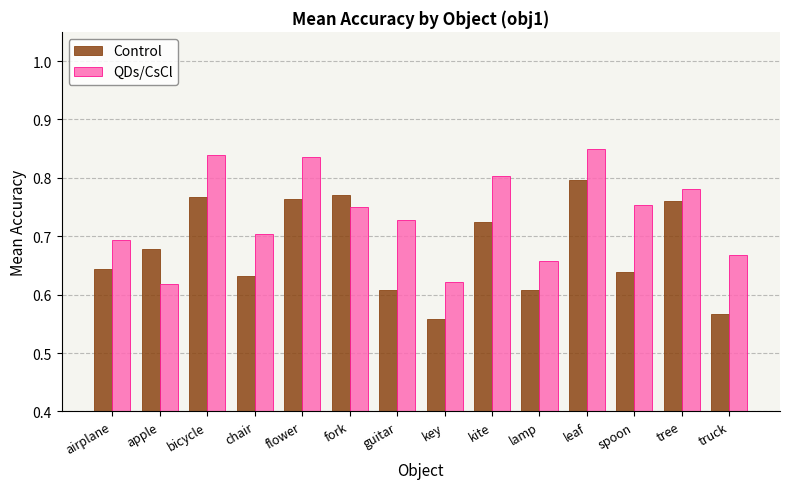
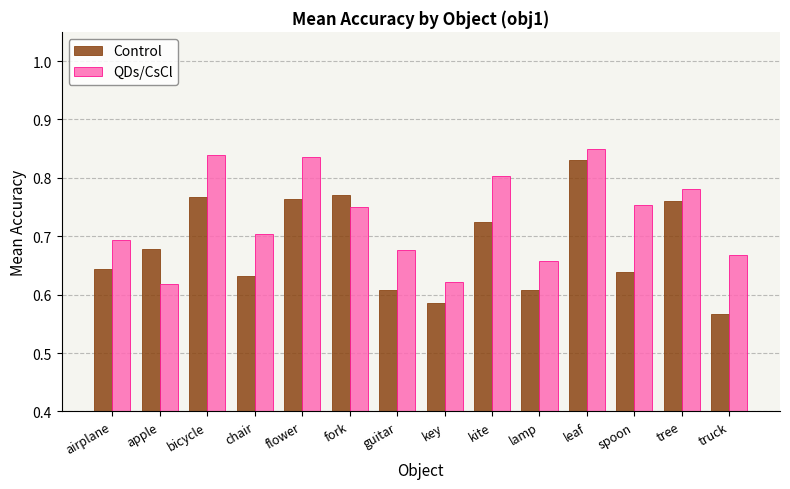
QDs/CsCl, guitar: 0.73 -> 0.68
Control, key: 0.56 -> 0.59
Control, leaf: 0.80 -> 0.83
